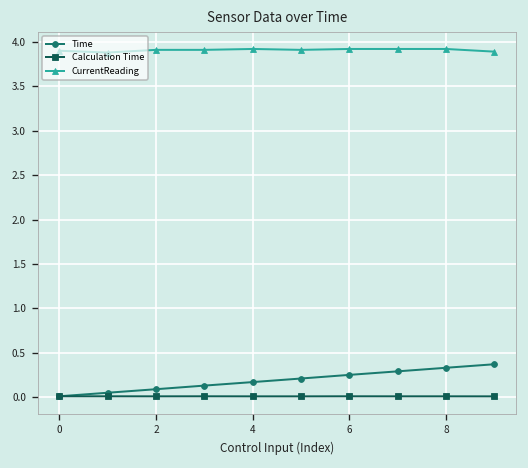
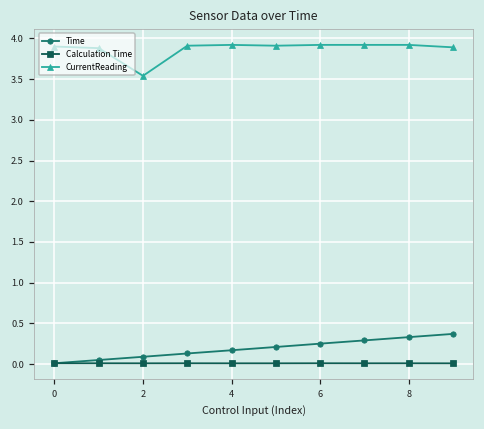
CurrentReading, 2: 3.9 -> 3.5
